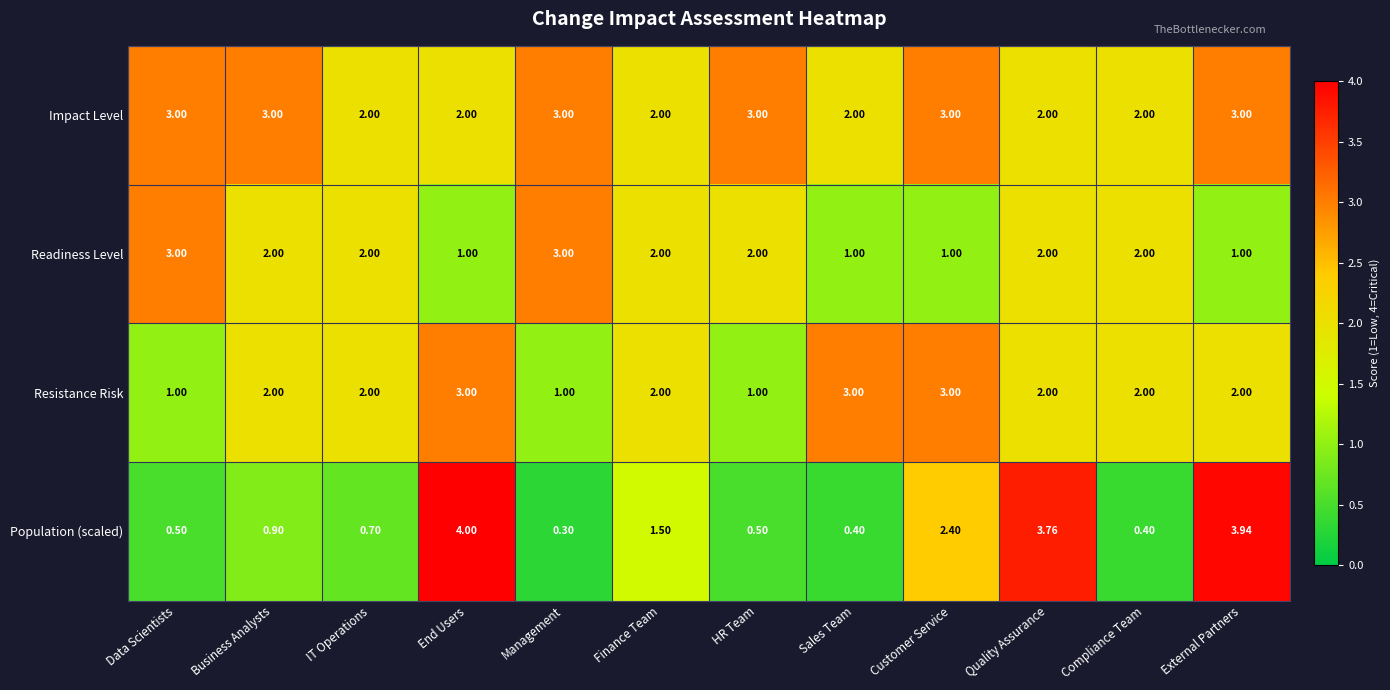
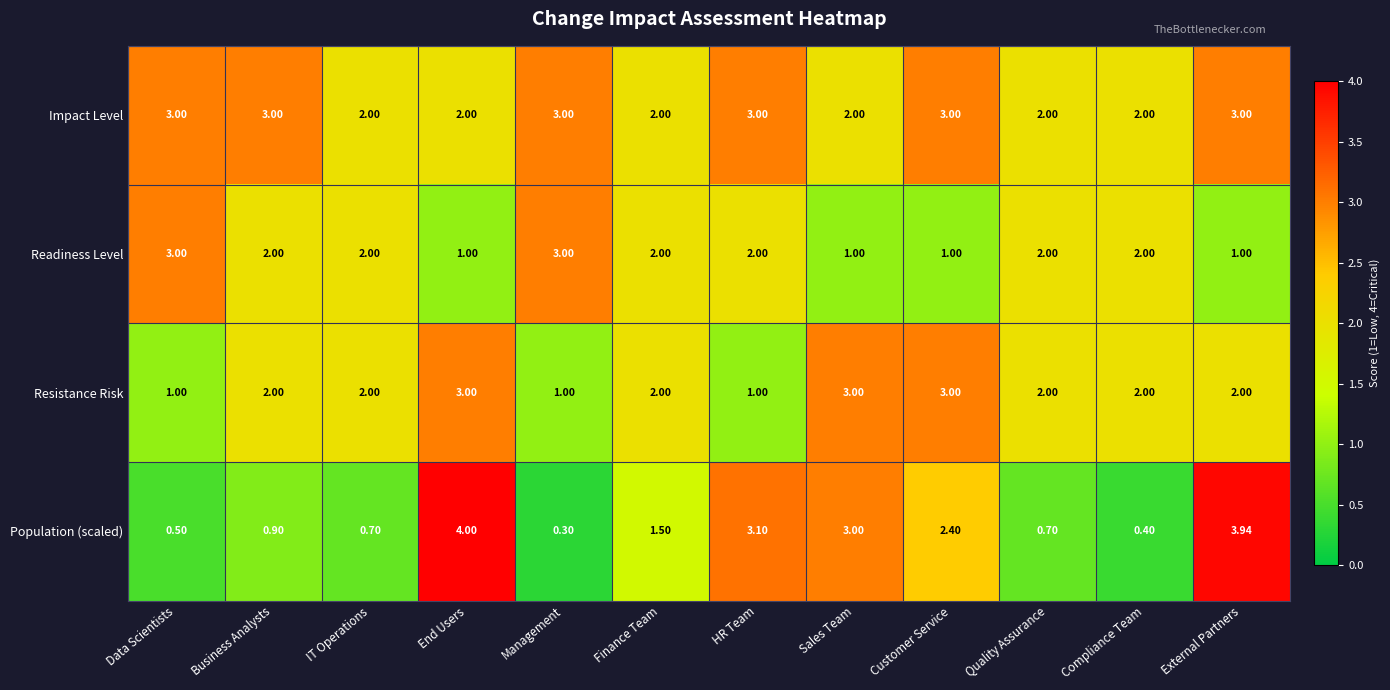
Population (scaled), HR Team: 0.50 -> 3.10
Population (scaled), Sales Team: 0.40 -> 3.00
Population (scaled), Quality Assurance: 3.76 -> 0.70
